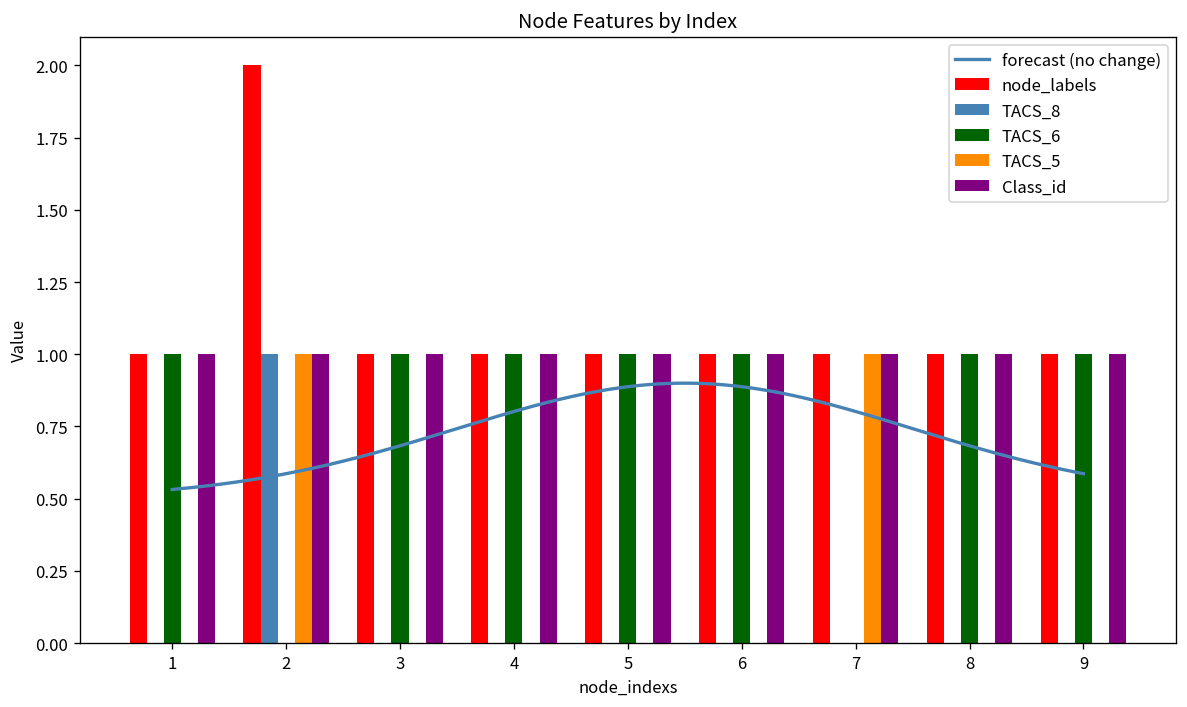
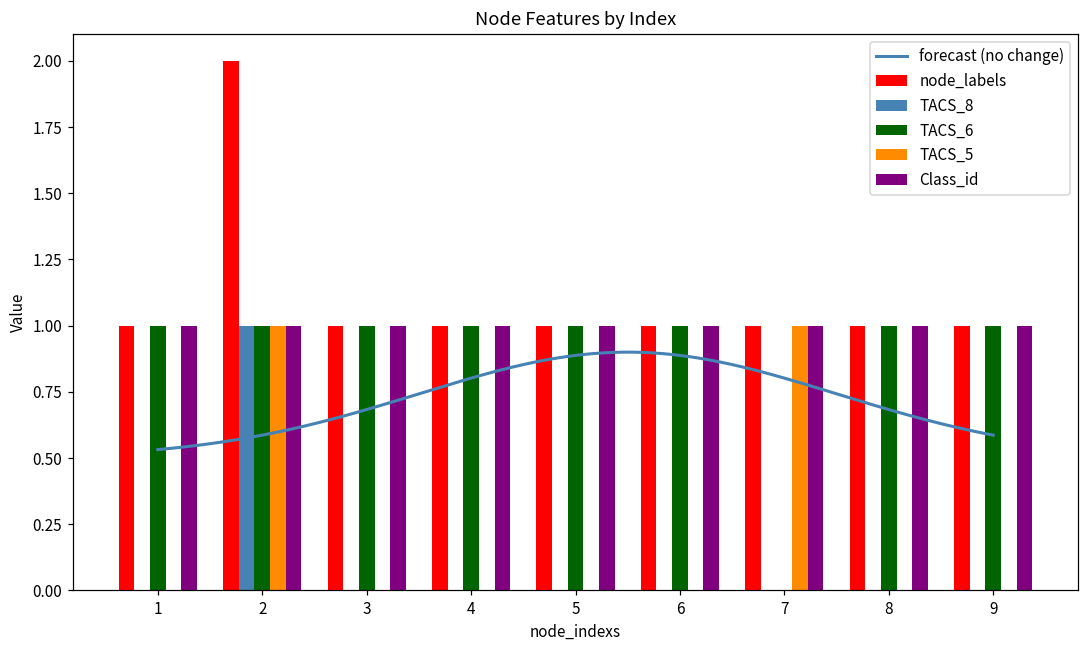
TACS_6, 2: 0 -> 1
